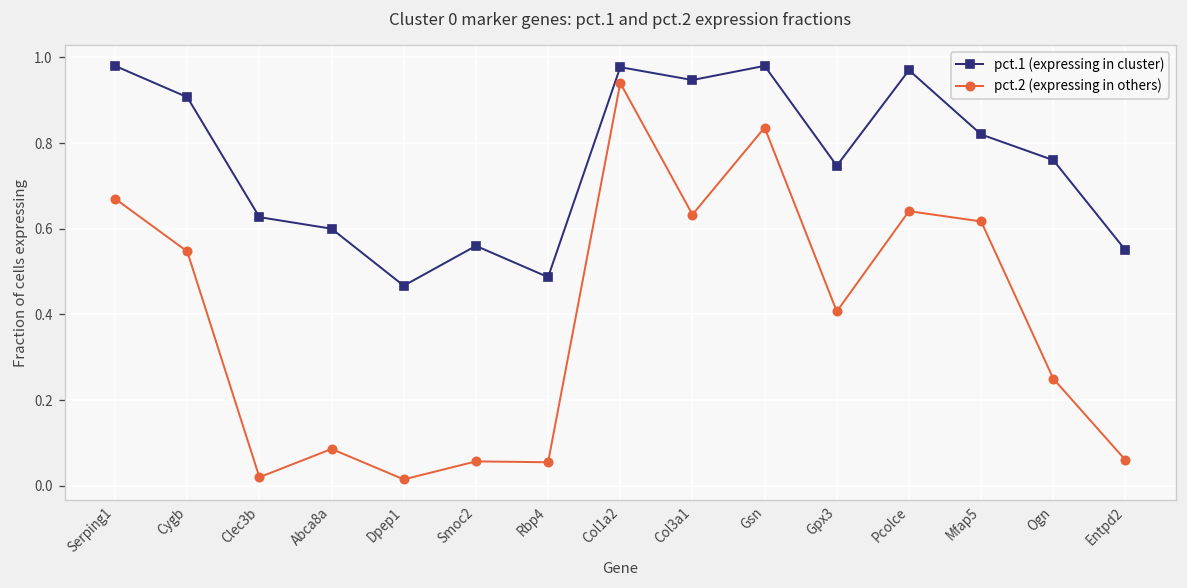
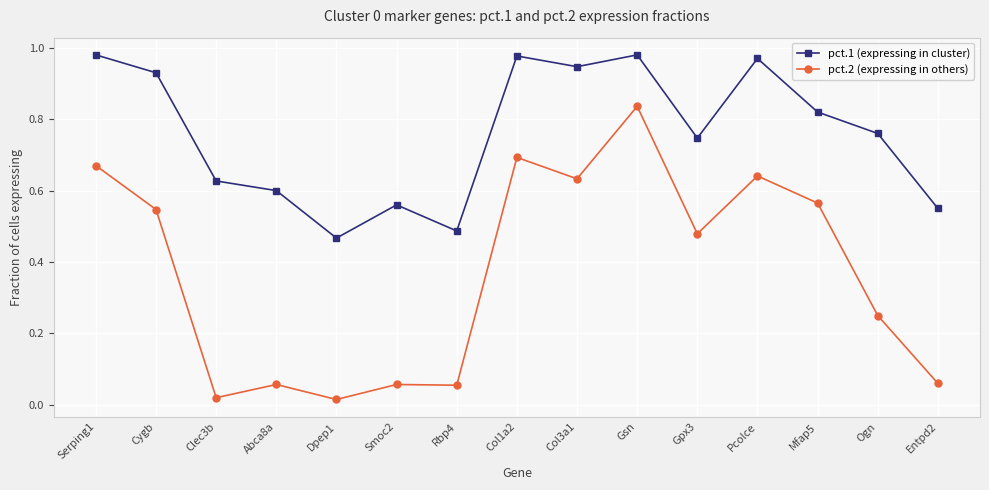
pct.1 (expressing in cluster), Cygb: 0.91 -> 0.93
pct.2 (expressing in others), Abca8a: 0.09 -> 0.06
pct.2 (expressing in others), Col1a2: 0.94 -> 0.69
pct.2 (expressing in others), Gpx3: 0.41 -> 0.48
pct.2 (expressing in others), Mfap5: 0.62 -> 0.57
